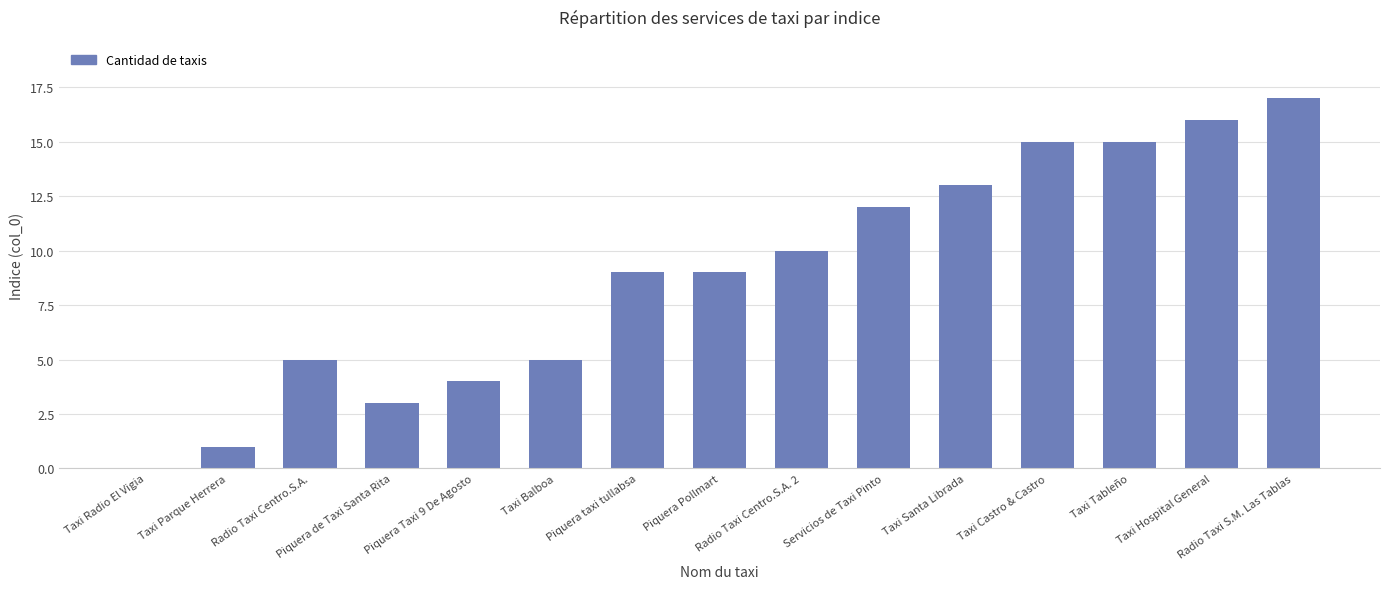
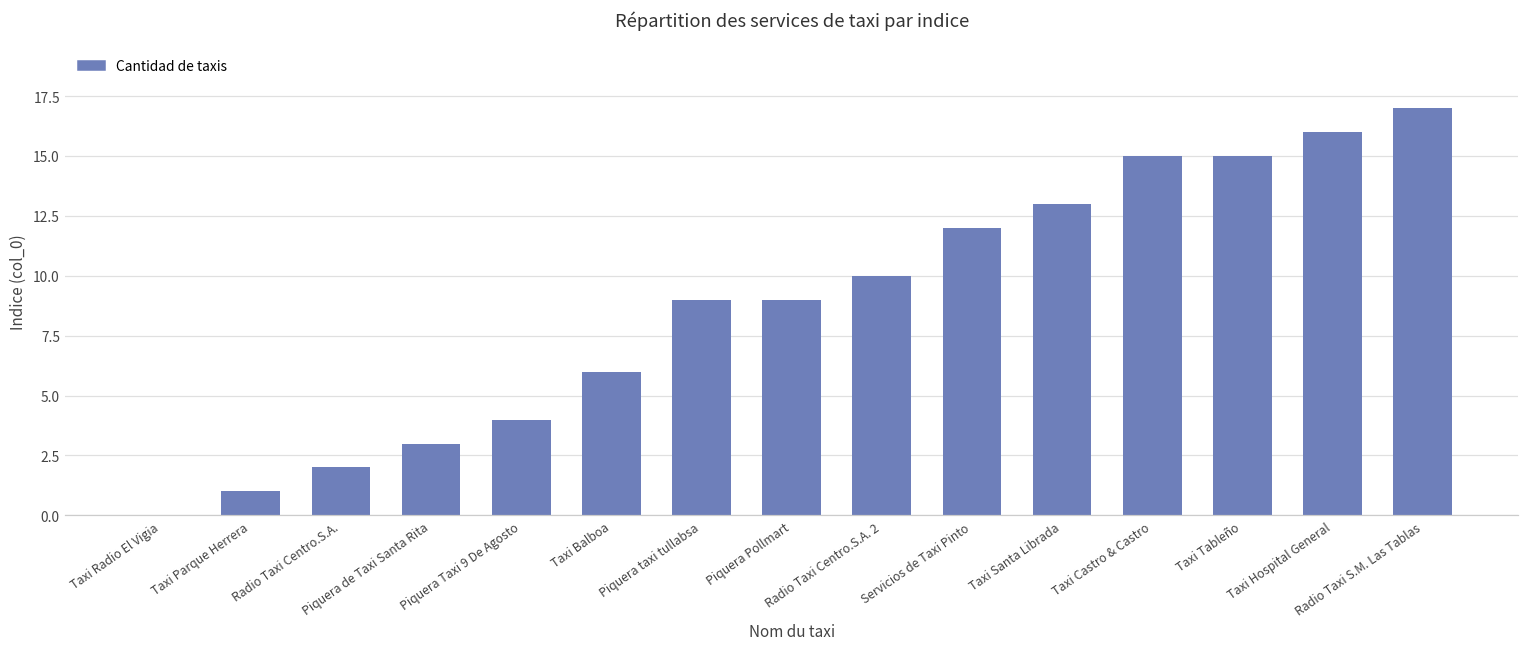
Radio Taxi Centro.S.A.: 5 -> 2
Taxi Balboa: 5 -> 6
